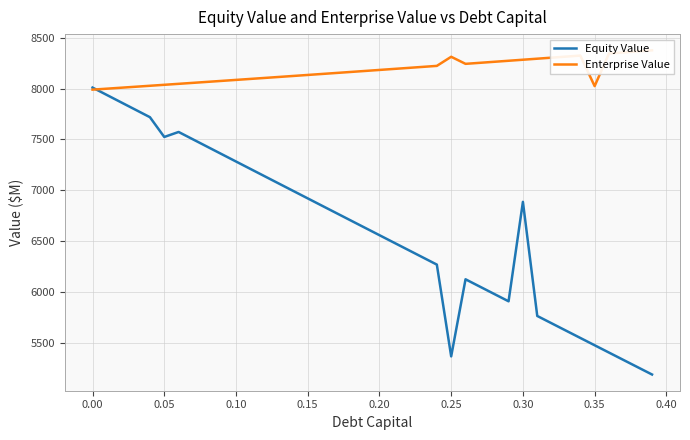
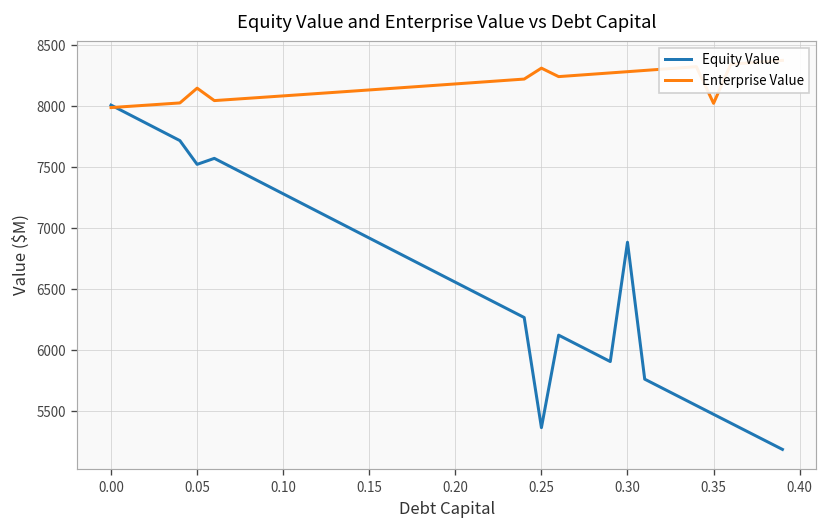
Enterprise Value, 0.05: 8040 -> 8150
